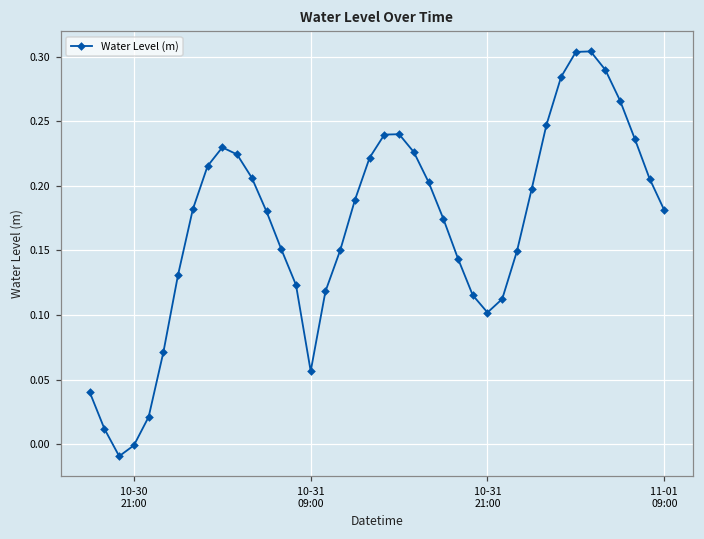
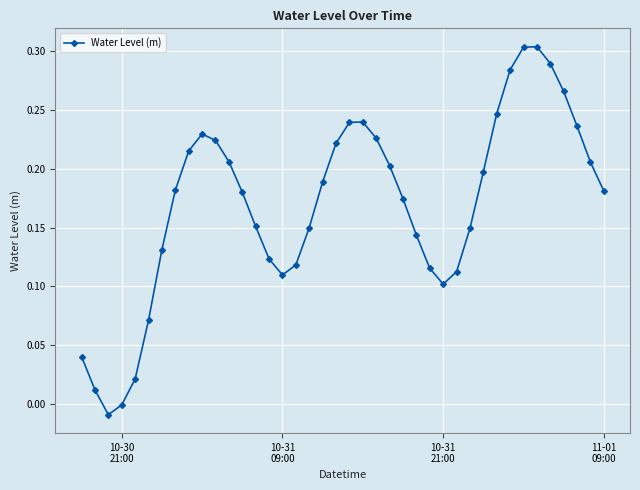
10-31 09:00: 0.057 -> 0.110
